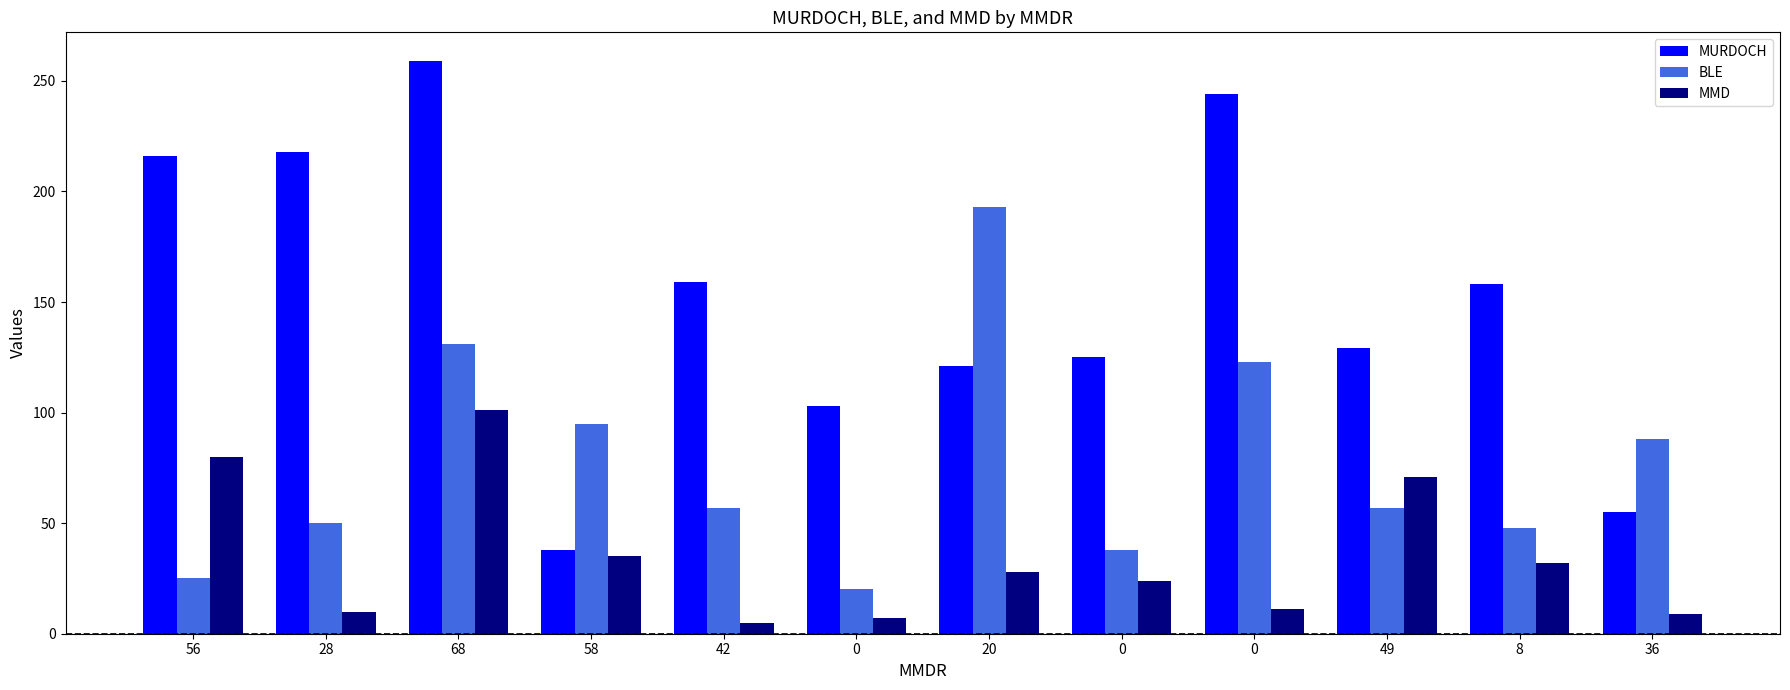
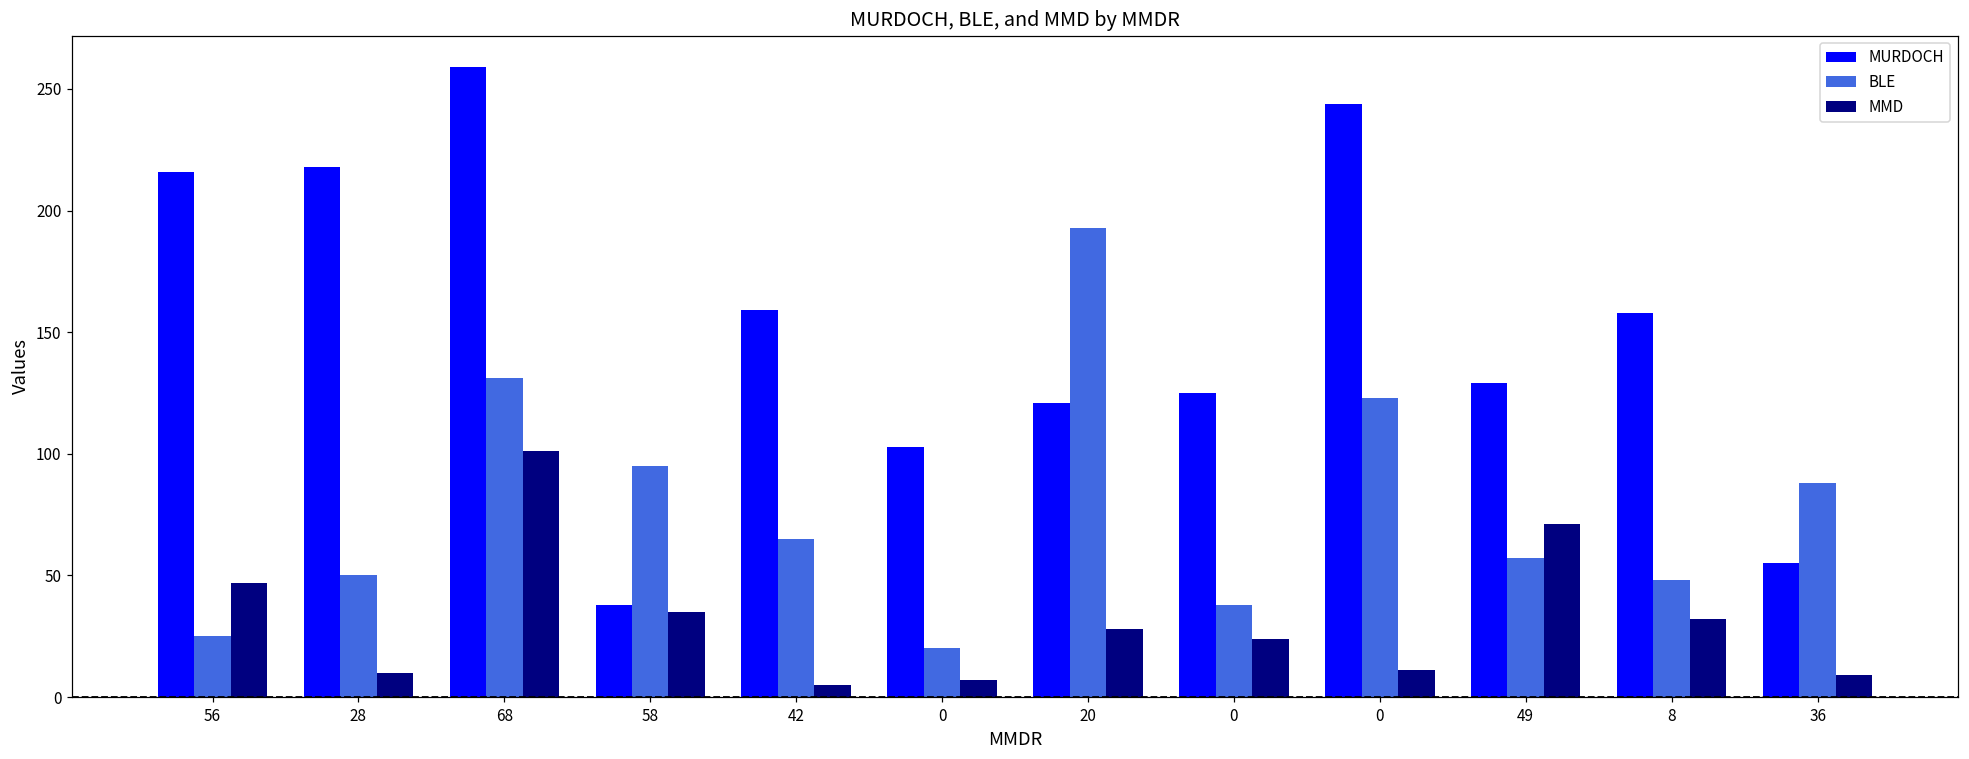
MMD, 56: 80 -> 47
BLE, 42: 57 -> 65
